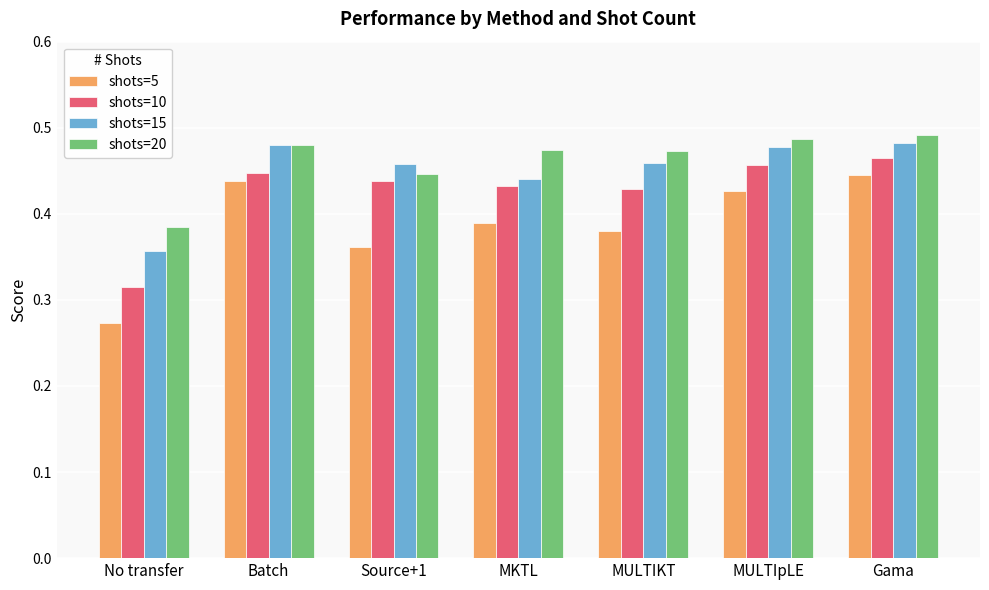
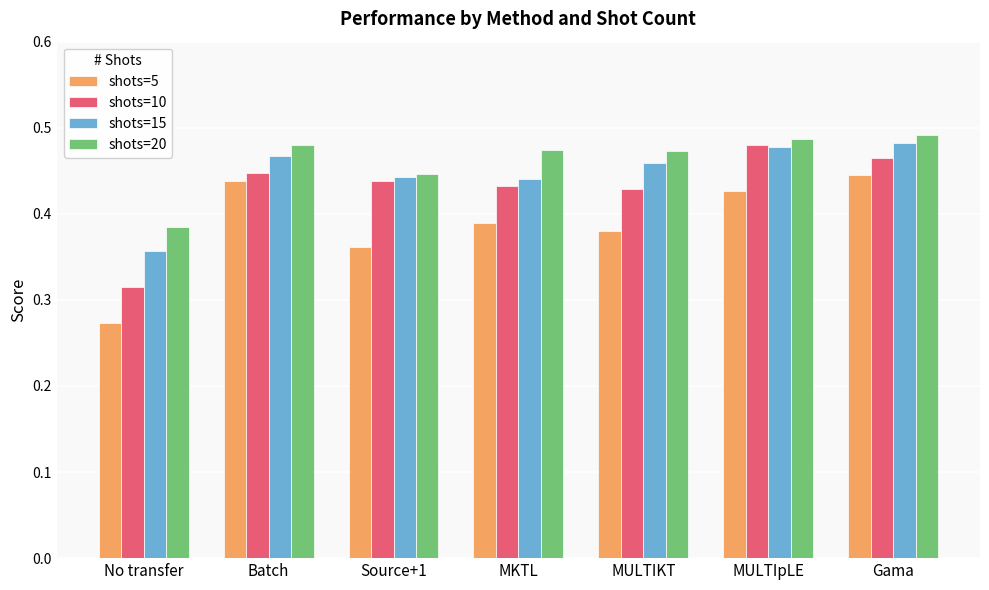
shots=15, Batch: 0.48 -> 0.47
shots=15, Source+1: 0.46 -> 0.44
shots=10, MULTIpLE: 0.46 -> 0.48
